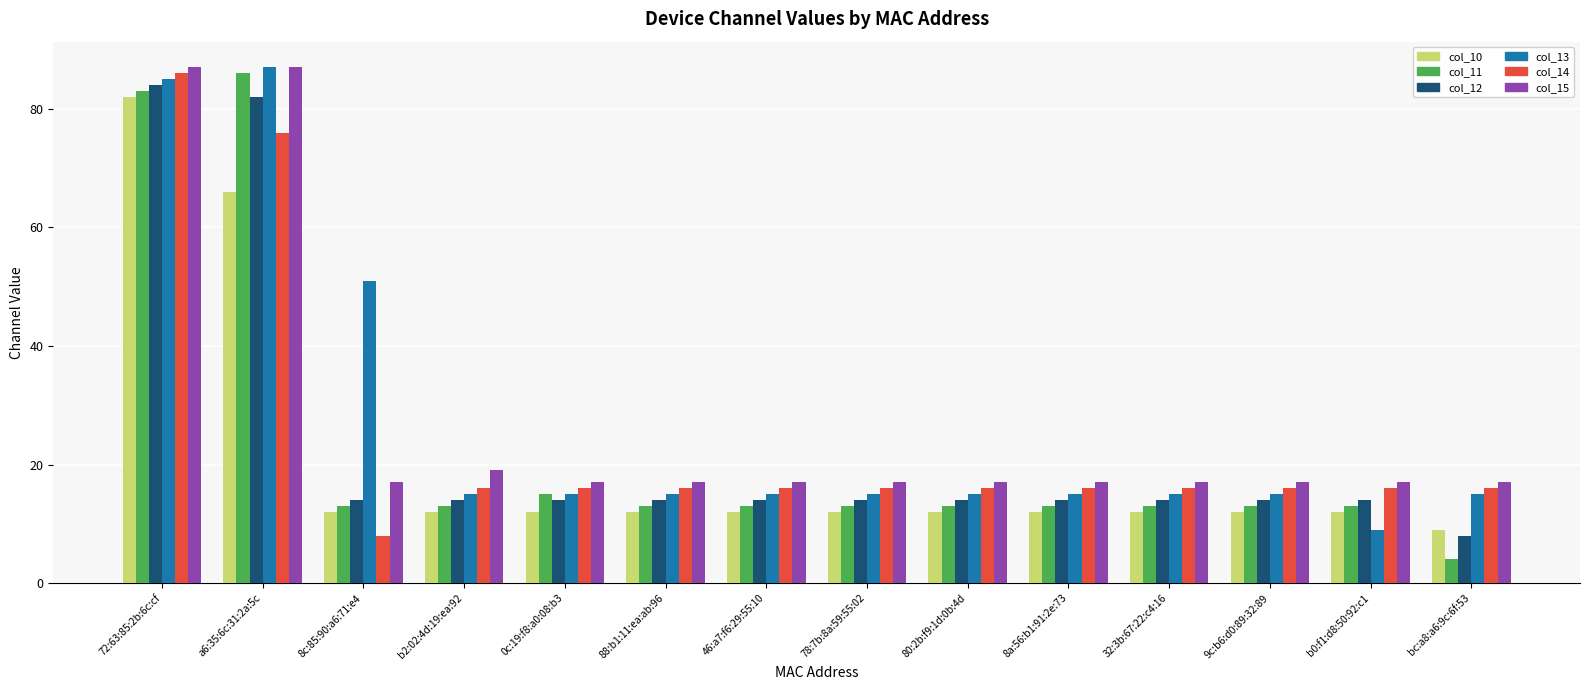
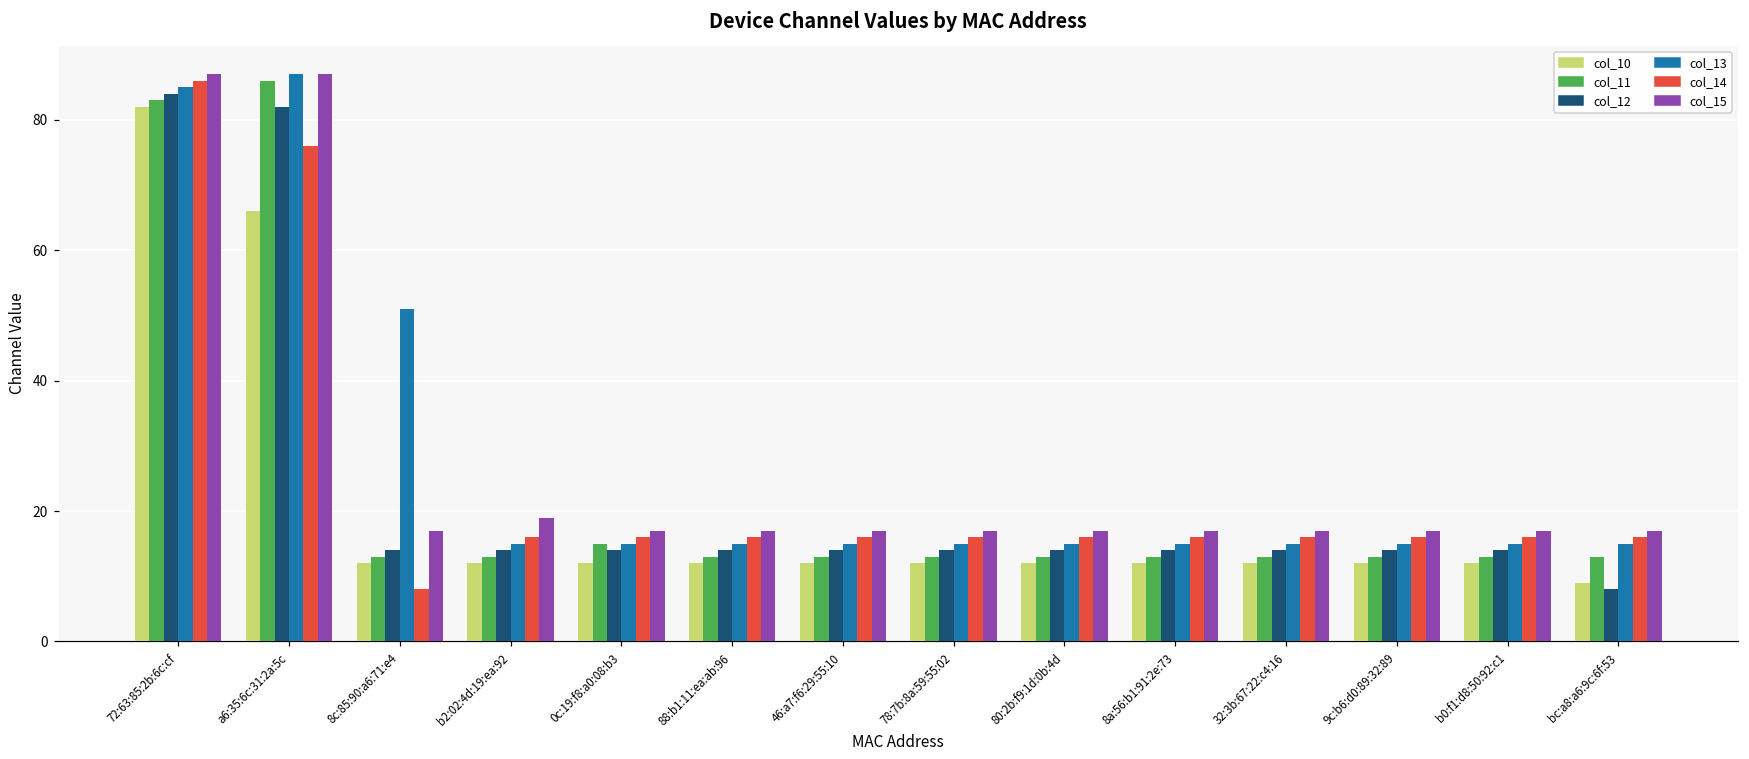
col_13, b0:f1:d8:50:92:c1: 9 -> 15
col_11, bc:a8:a6:9c:6f:53: 4 -> 13
